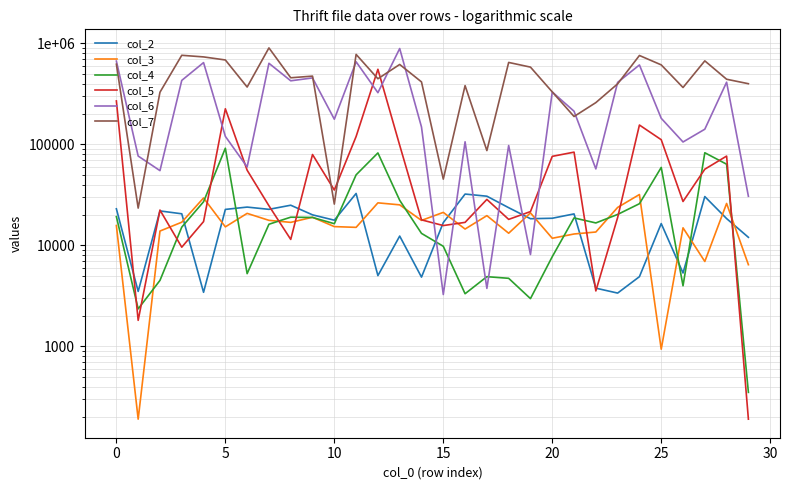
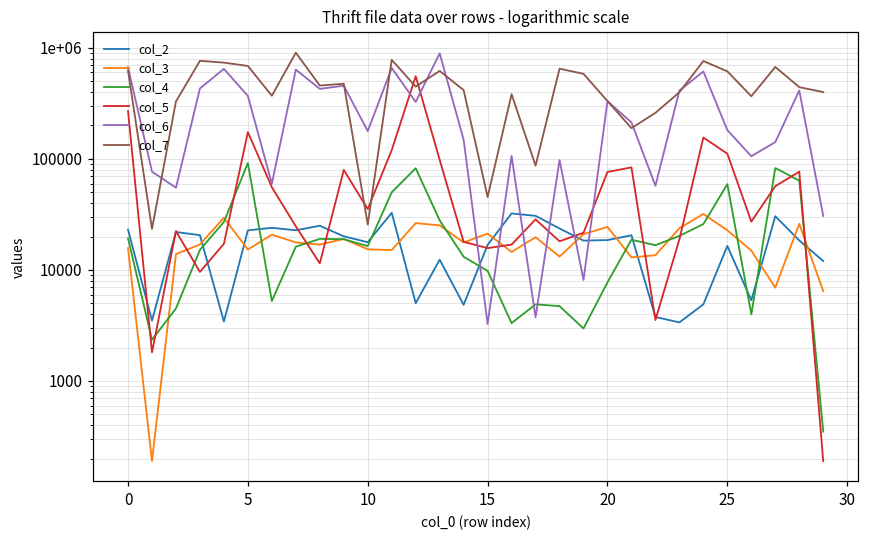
col_5, 5: 230000 -> 170000
col_6, 5: 120000 -> 370000
col_3, 20: 12000 -> 24000
col_3, 25: 900 -> 23000
